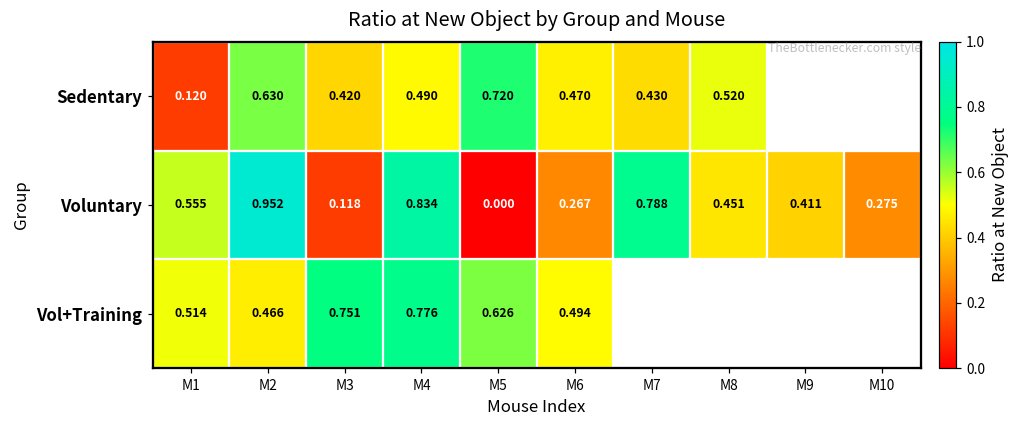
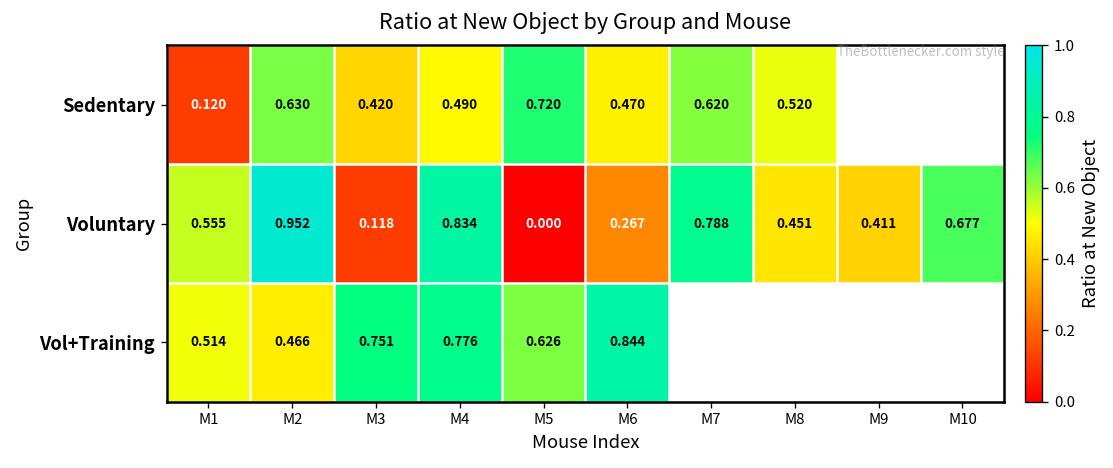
Sedentary, M7: 0.430 -> 0.620
Voluntary, M10: 0.275 -> 0.677
Vol+Training, M6: 0.494 -> 0.844
